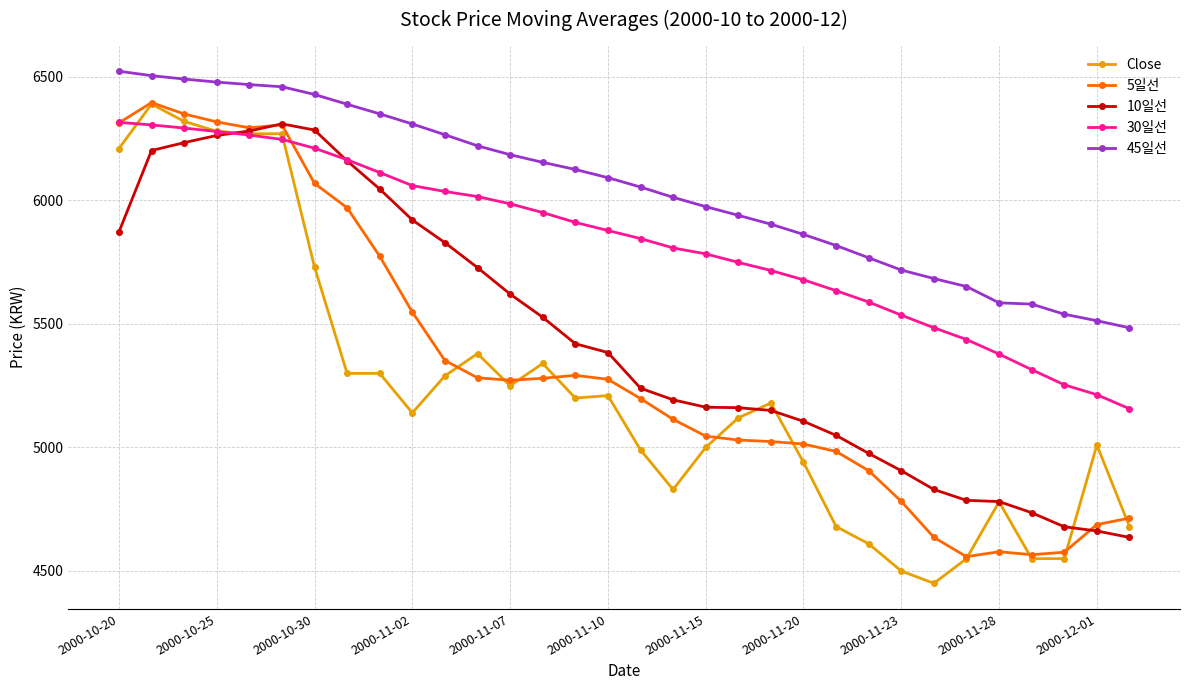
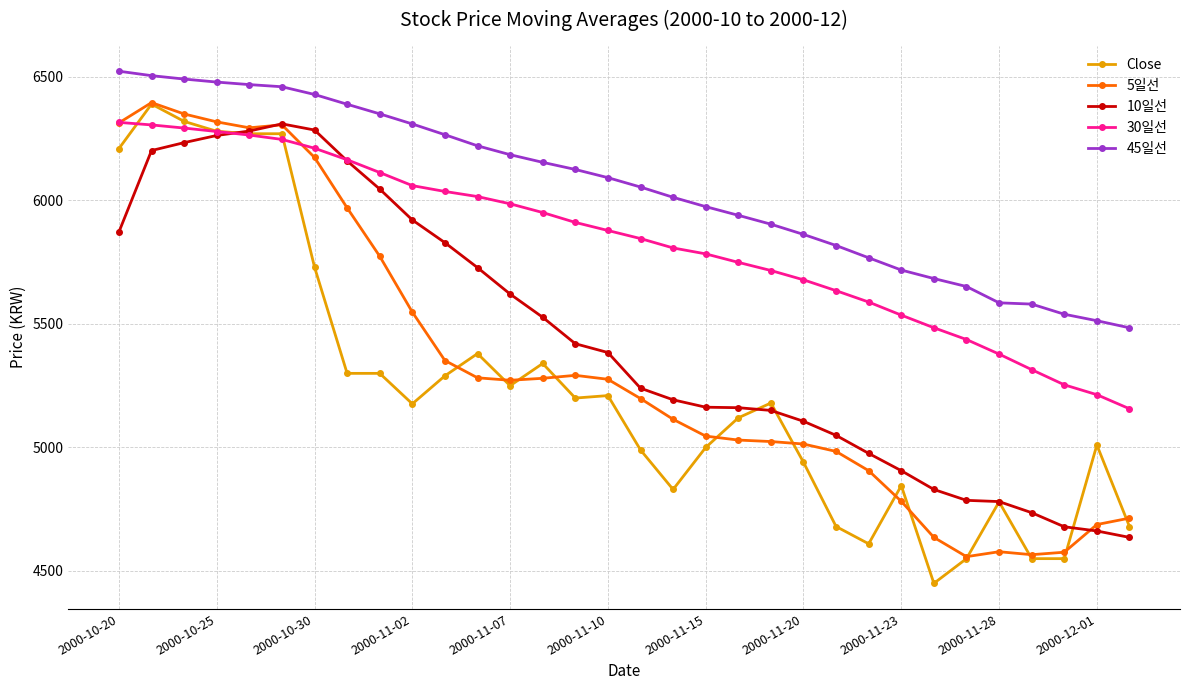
5일선, 2000-10-30: 6070 -> 6170
Close, 2000-11-02: 5140 -> 5180
Close, 2000-11-23: 4500 -> 4850
